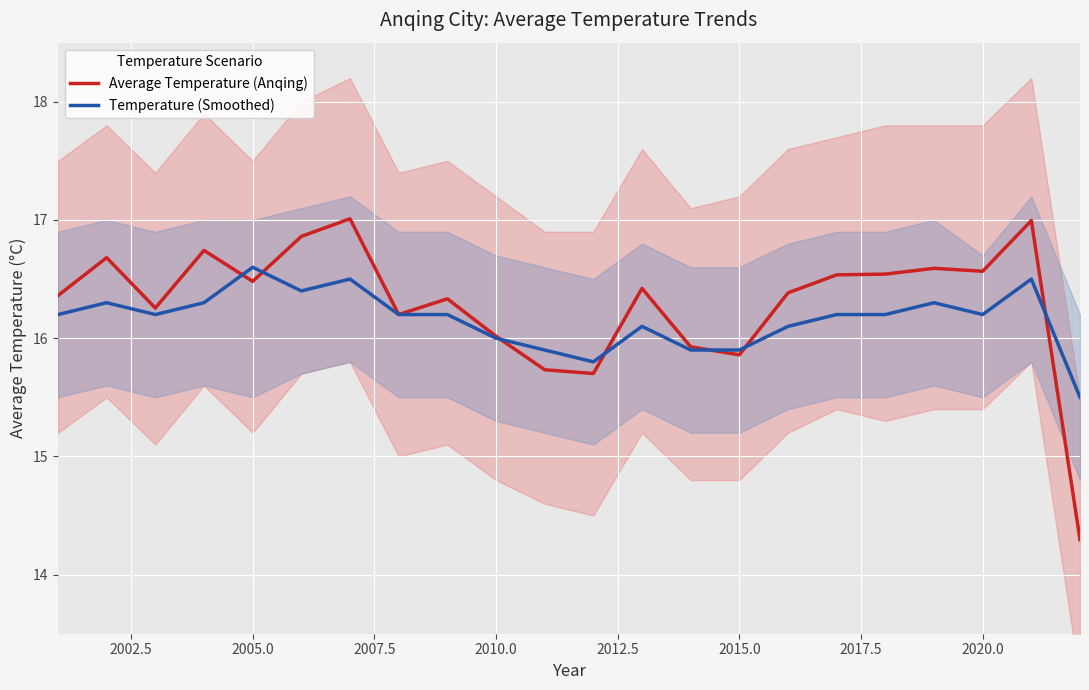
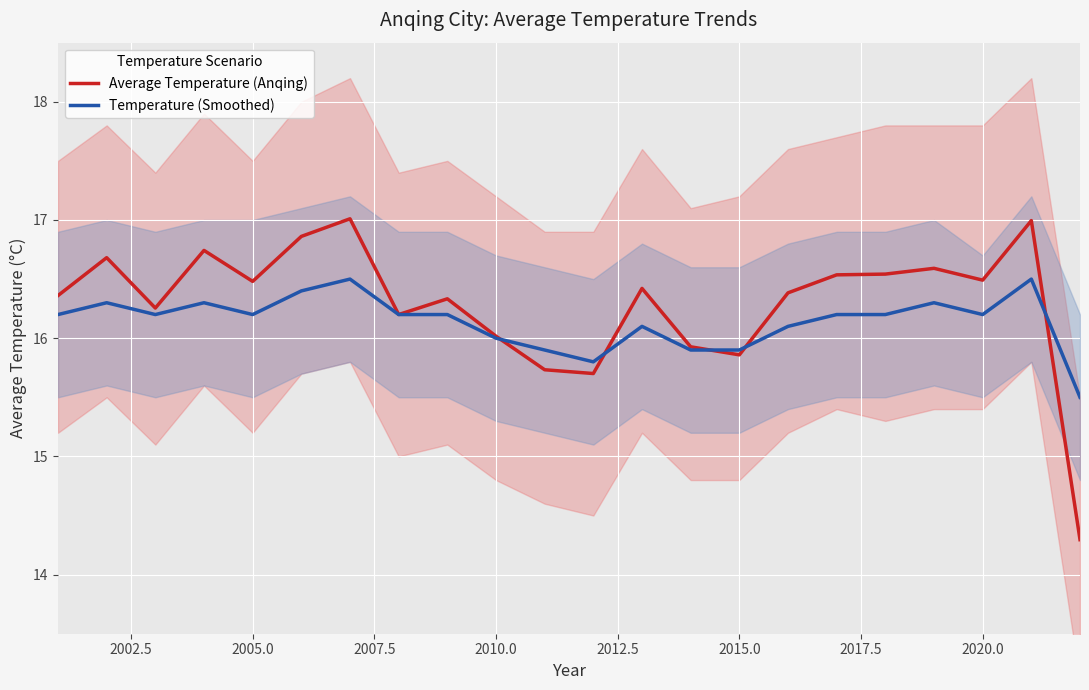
Temperature (Smoothed), 2005.0: 16.6 -> 16.2
Average Temperature (Anqing), 2020.0: 16.57 -> 16.49
